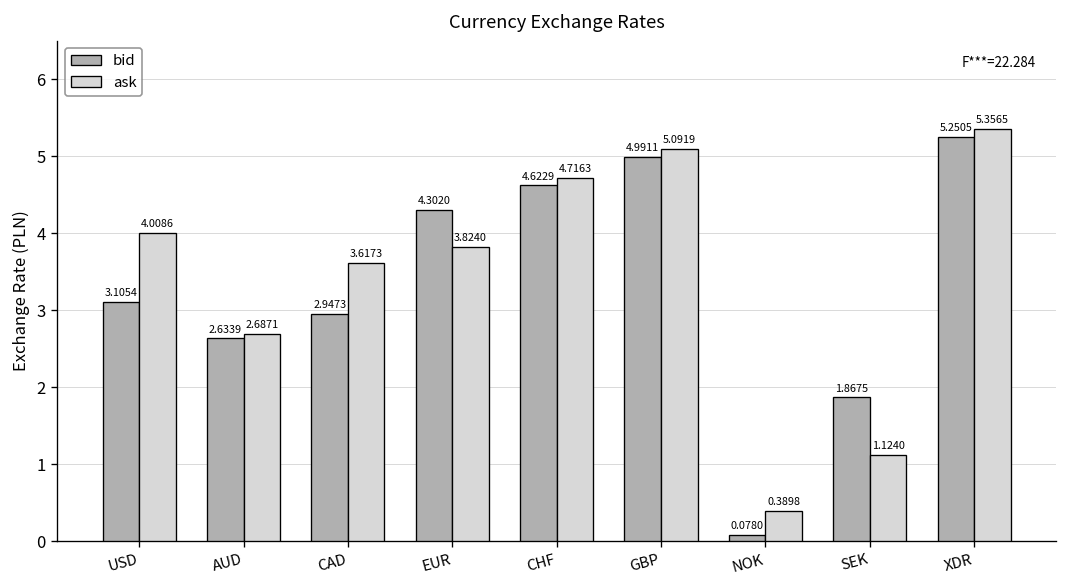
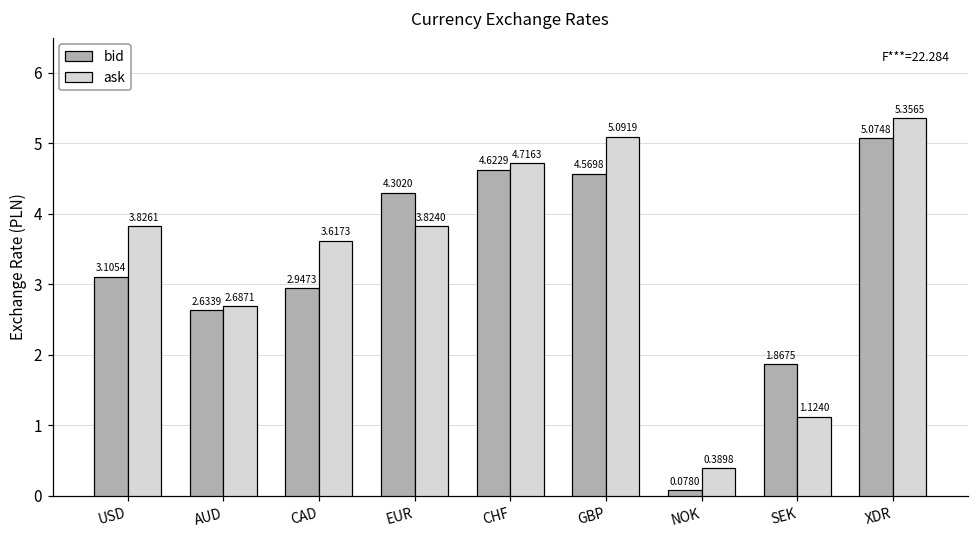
ask, USD: 4.0086 -> 3.8261
bid, GBP: 4.9911 -> 4.5698
bid, XDR: 5.2505 -> 5.0748
